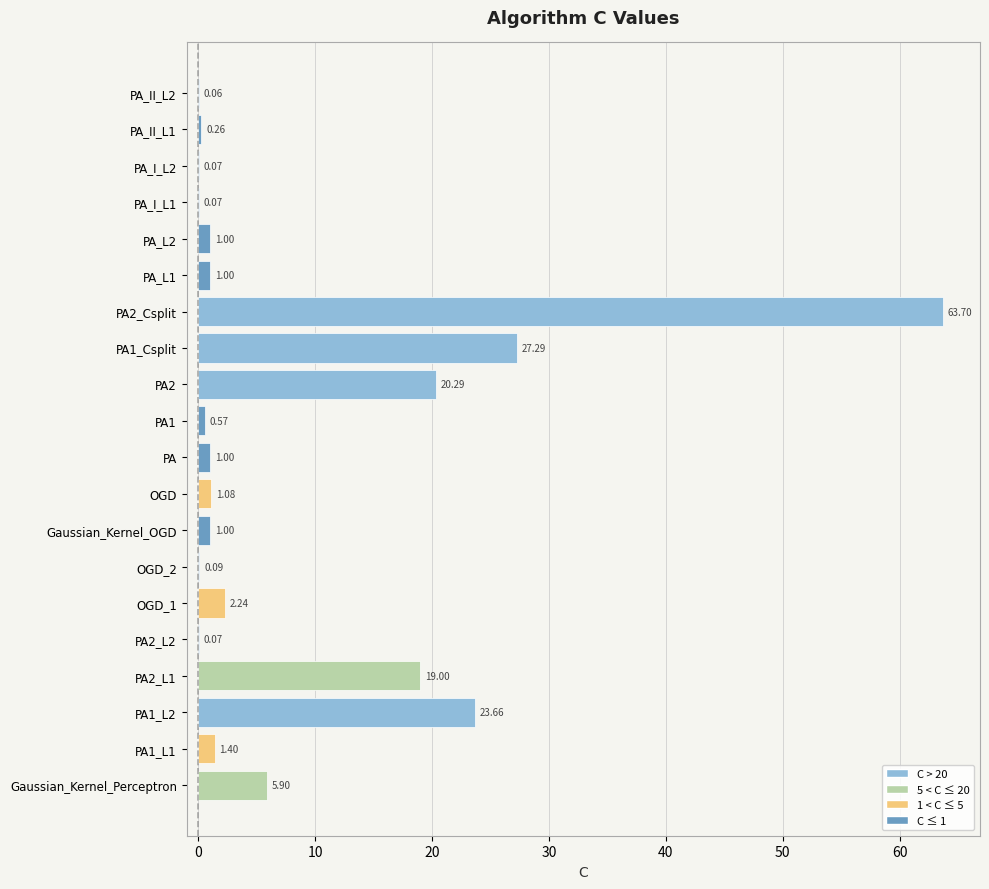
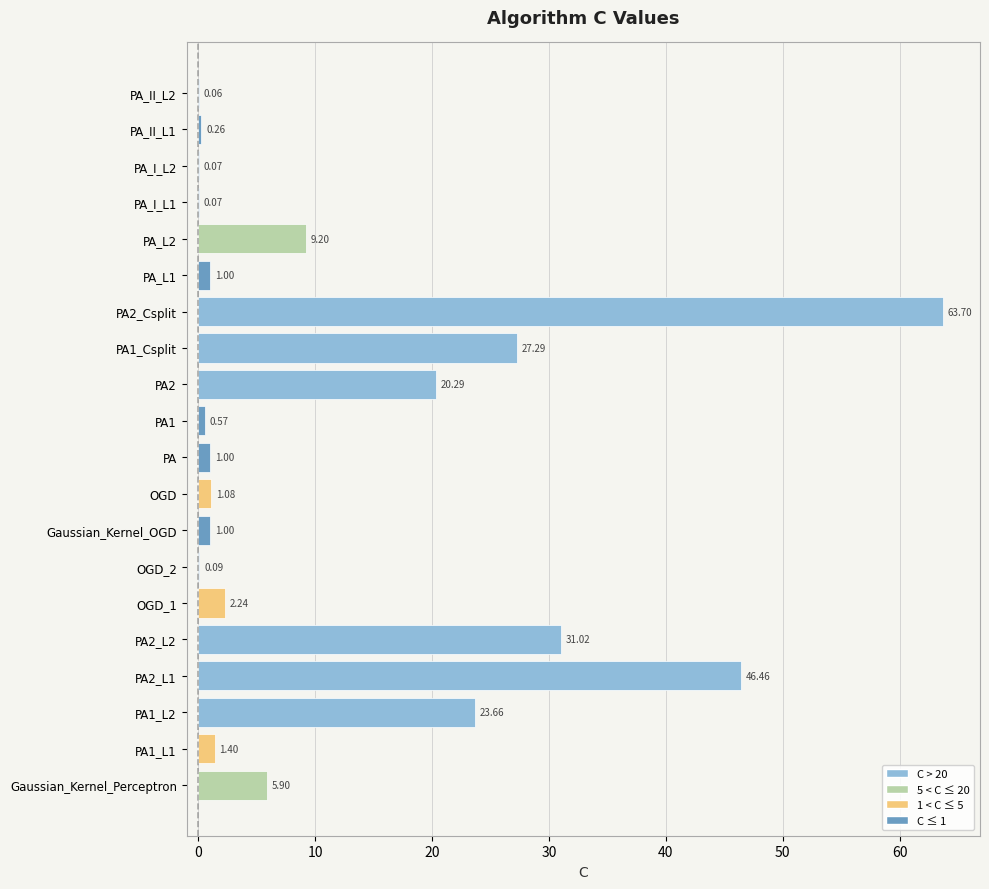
PA_L2: 1.00 -> 9.20
PA2_L2: 0.07 -> 31.02
PA2_L1: 19.00 -> 46.46
